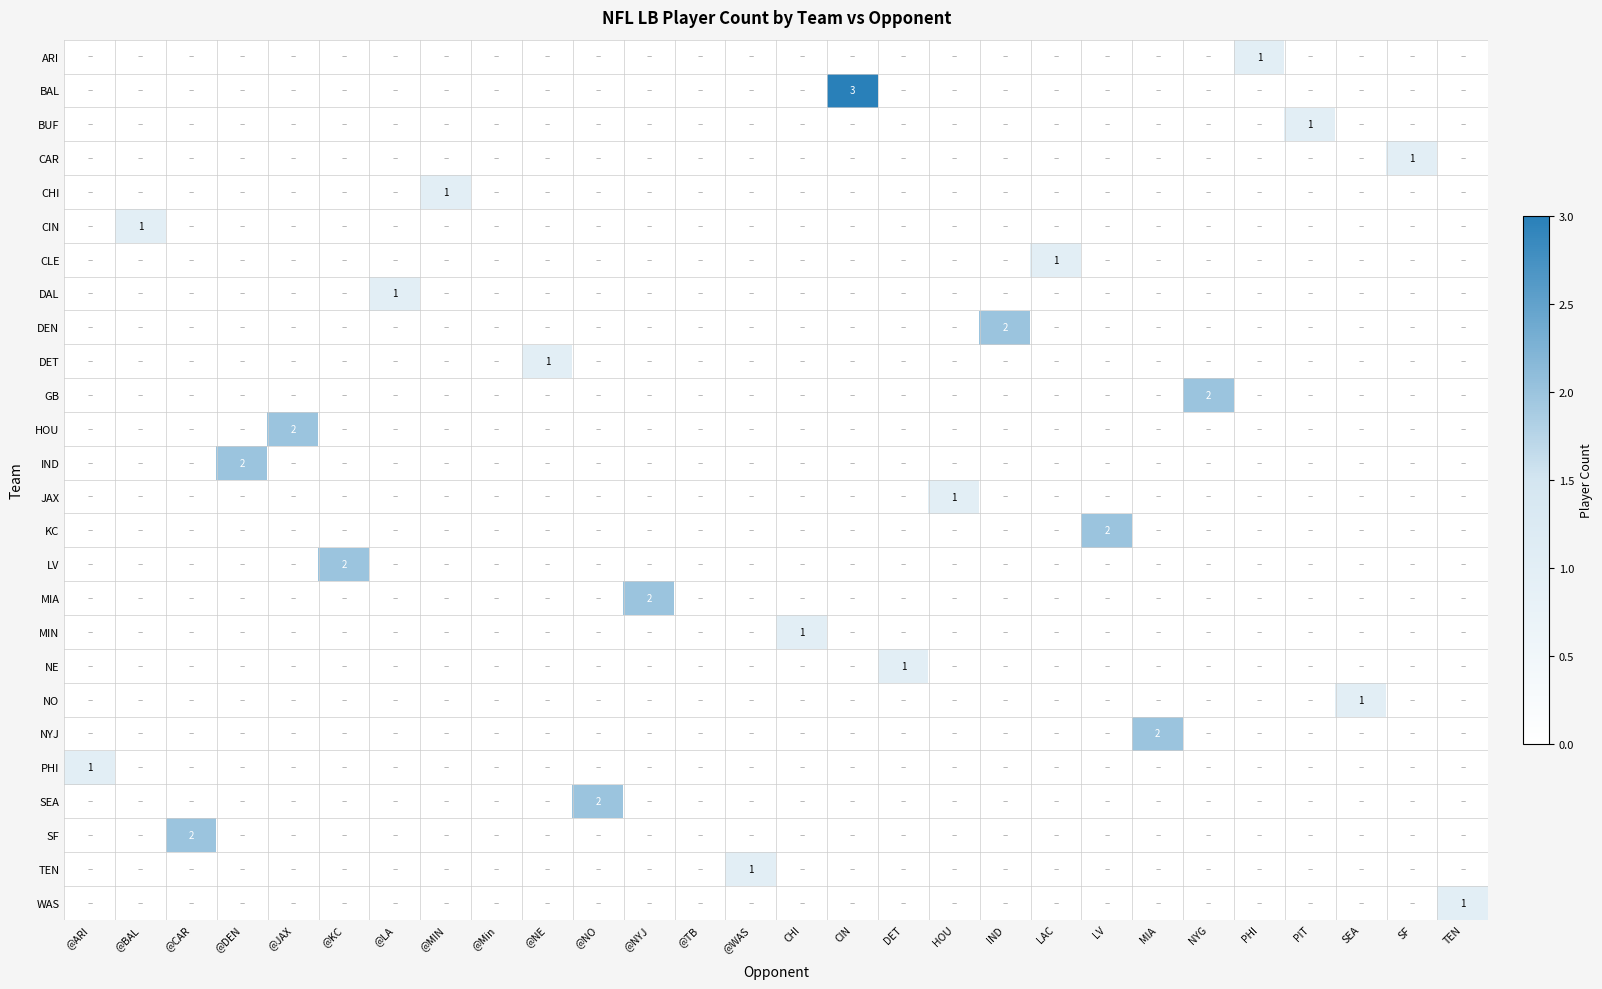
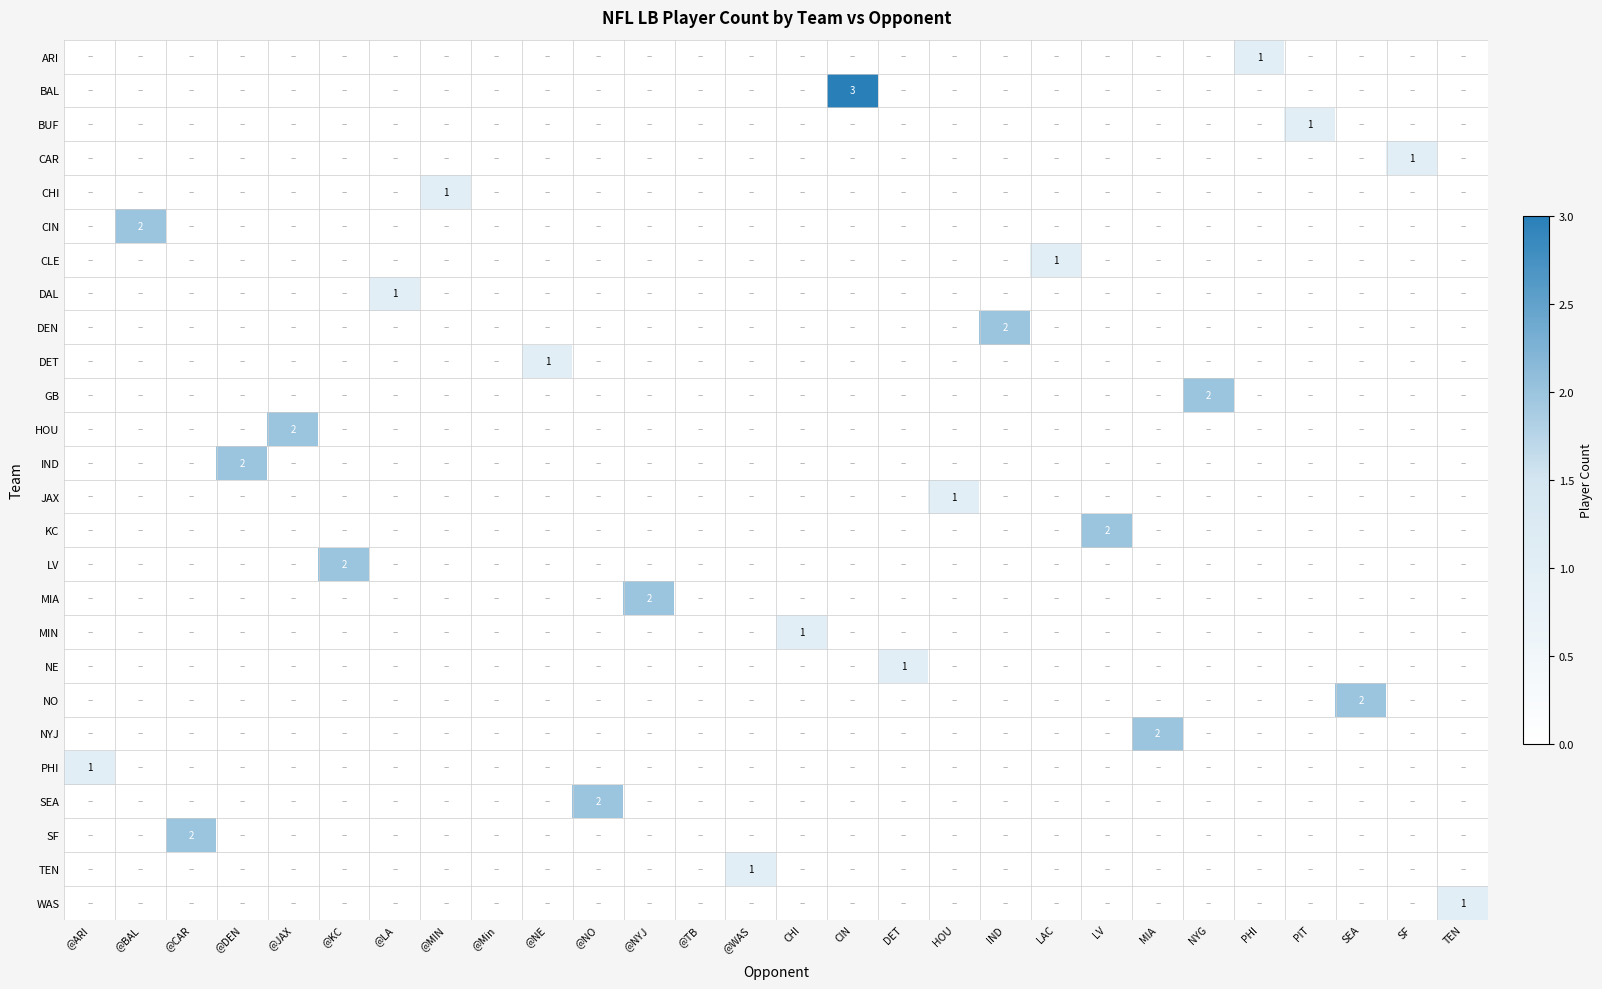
CIN, @BAL: 1 -> 2
NO, SEA: 1 -> 2
